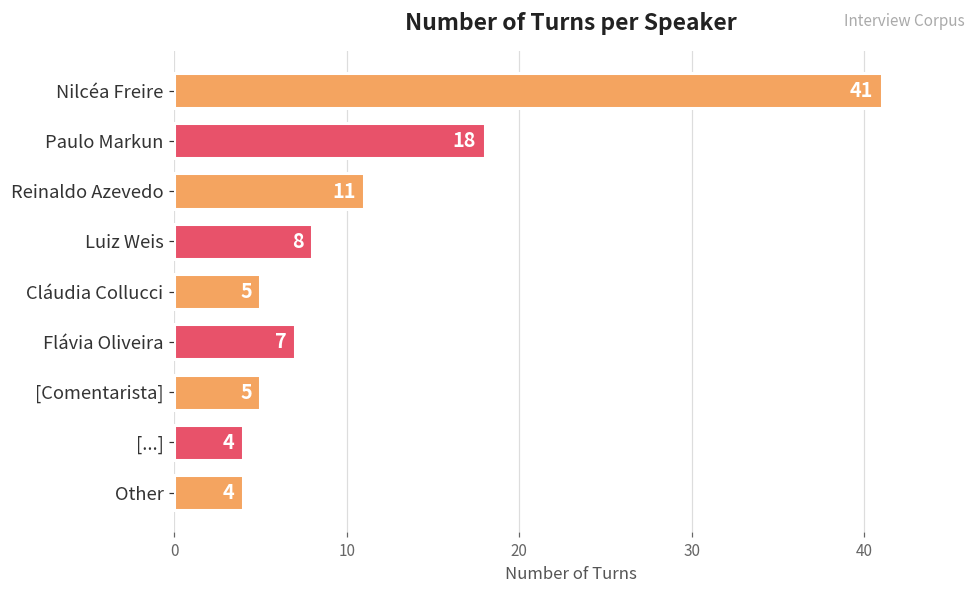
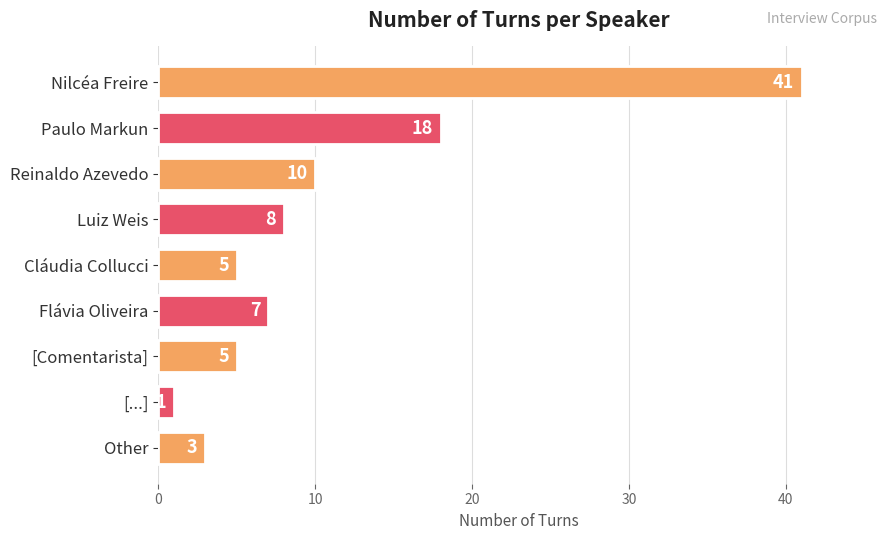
Reinaldo Azevedo: 11 -> 10
[...]: 4 -> 1
Other: 4 -> 3
